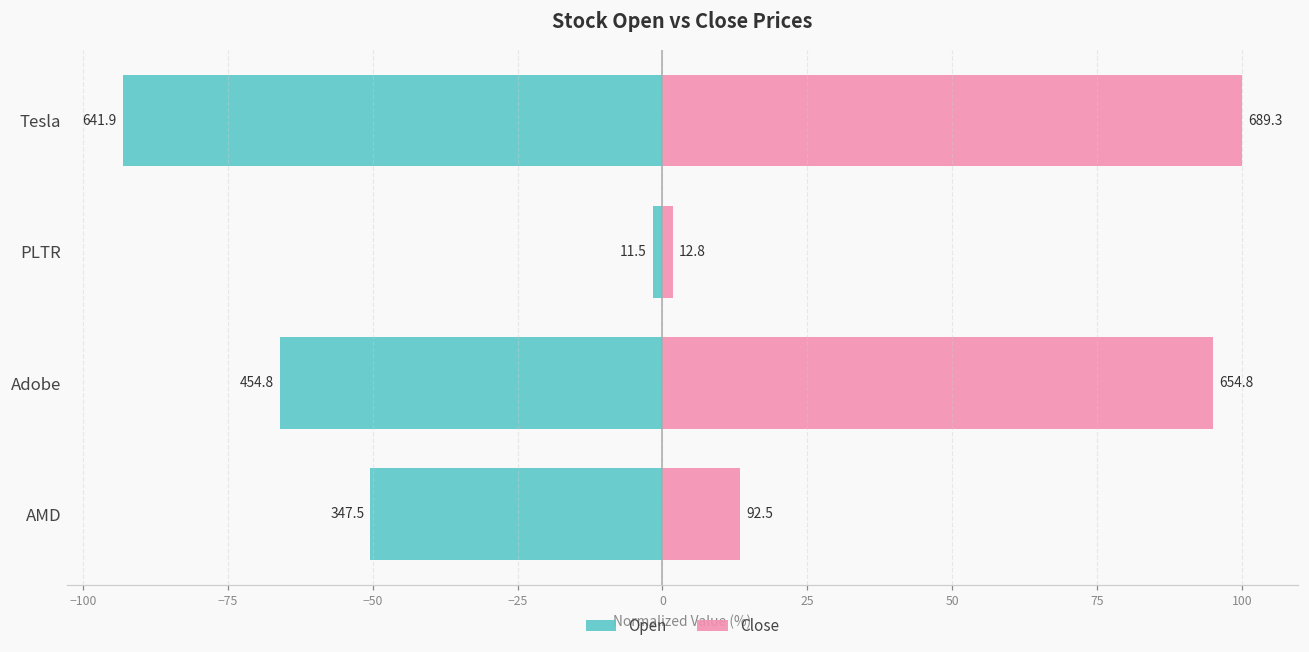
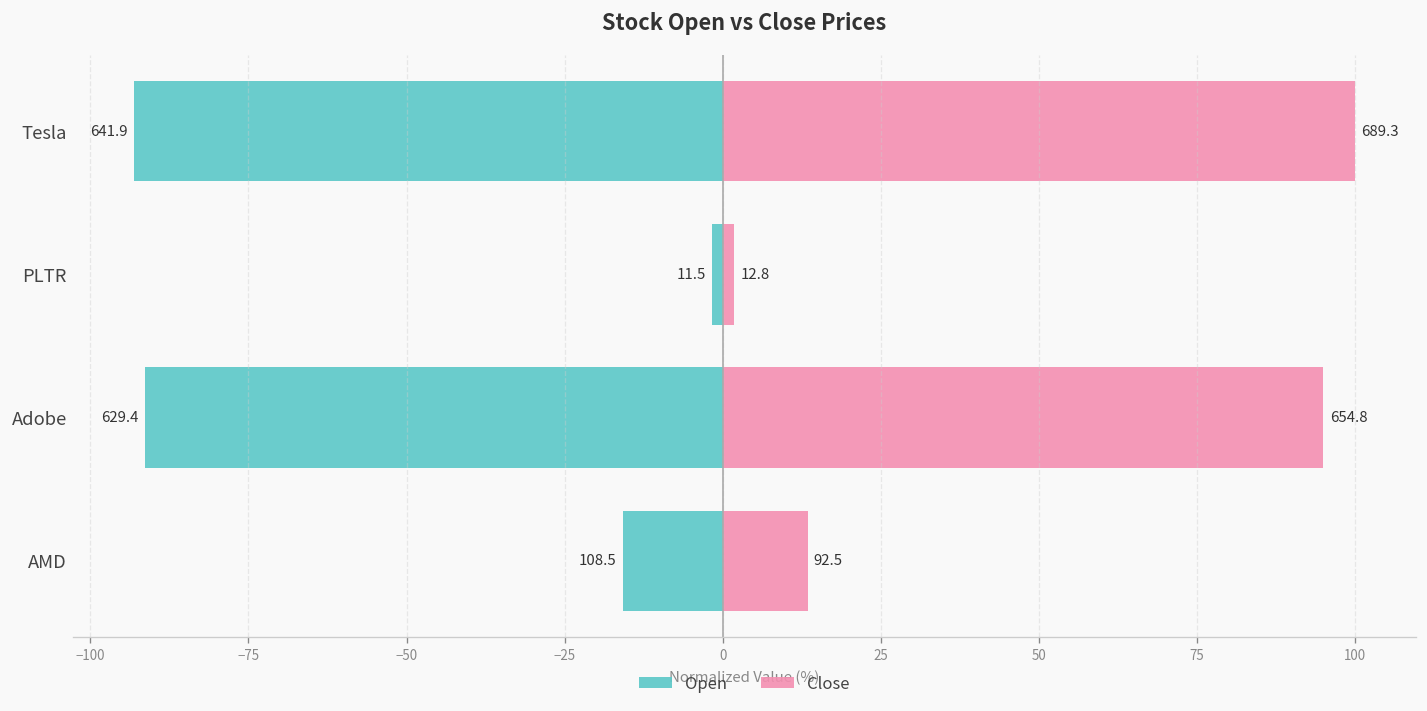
Open, Adobe: 454.8 -> 629.4
Open, AMD: 347.5 -> 108.5
